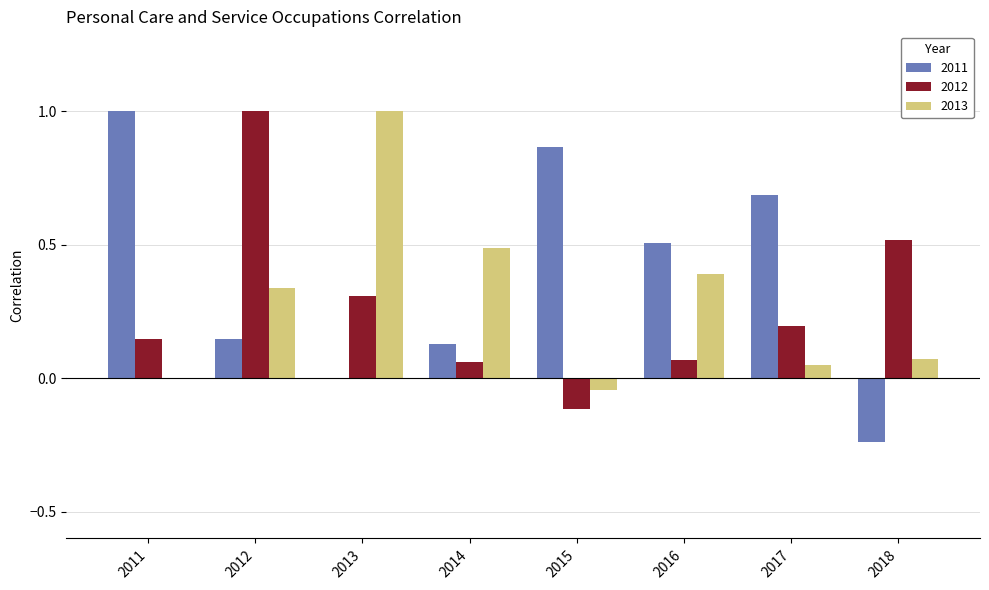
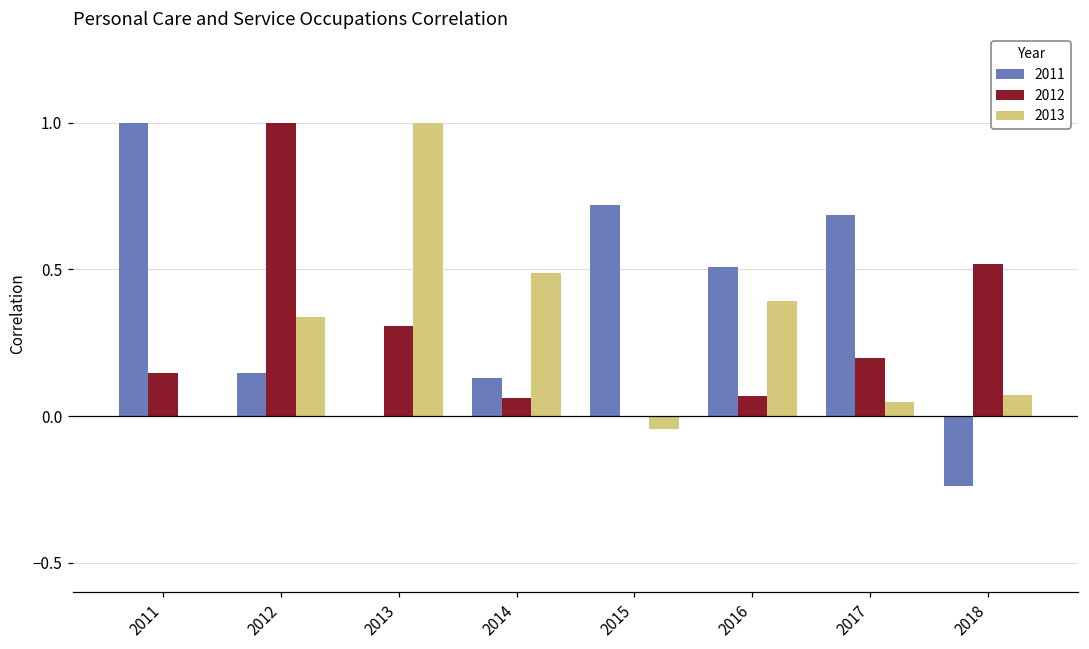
2011, 2015: 0.87 -> 0.72
2012, 2015: -0.12 -> 0.00
